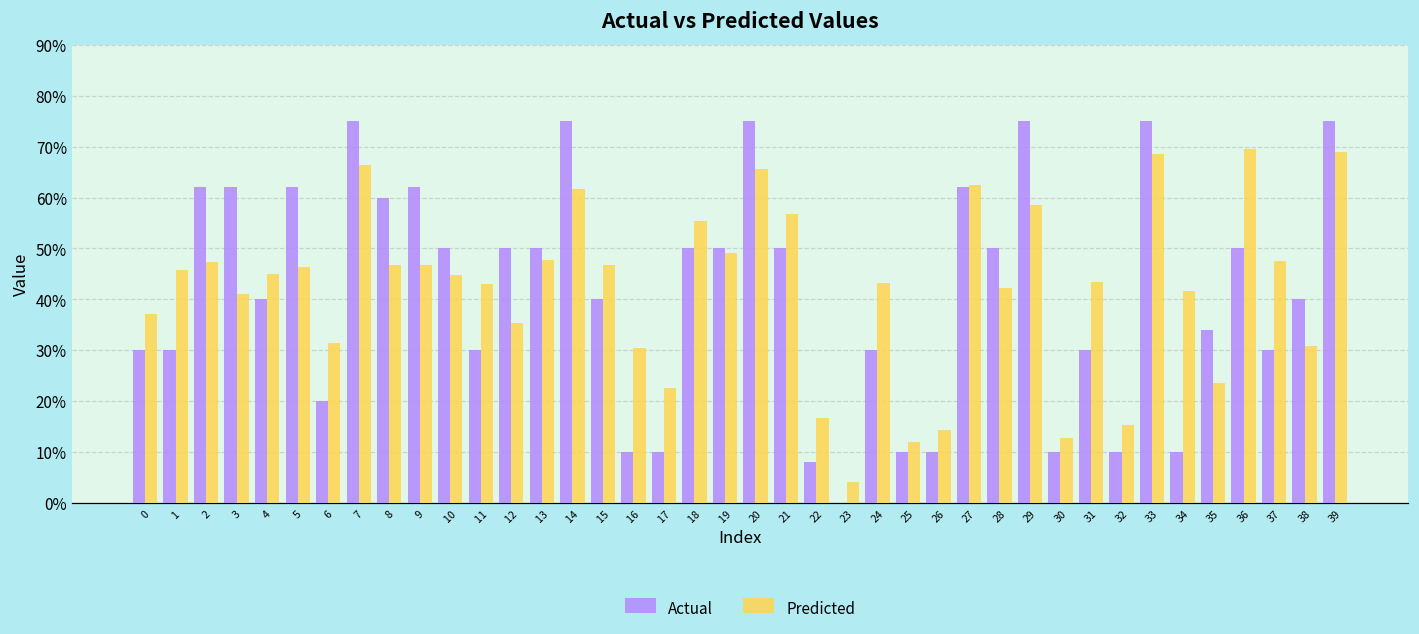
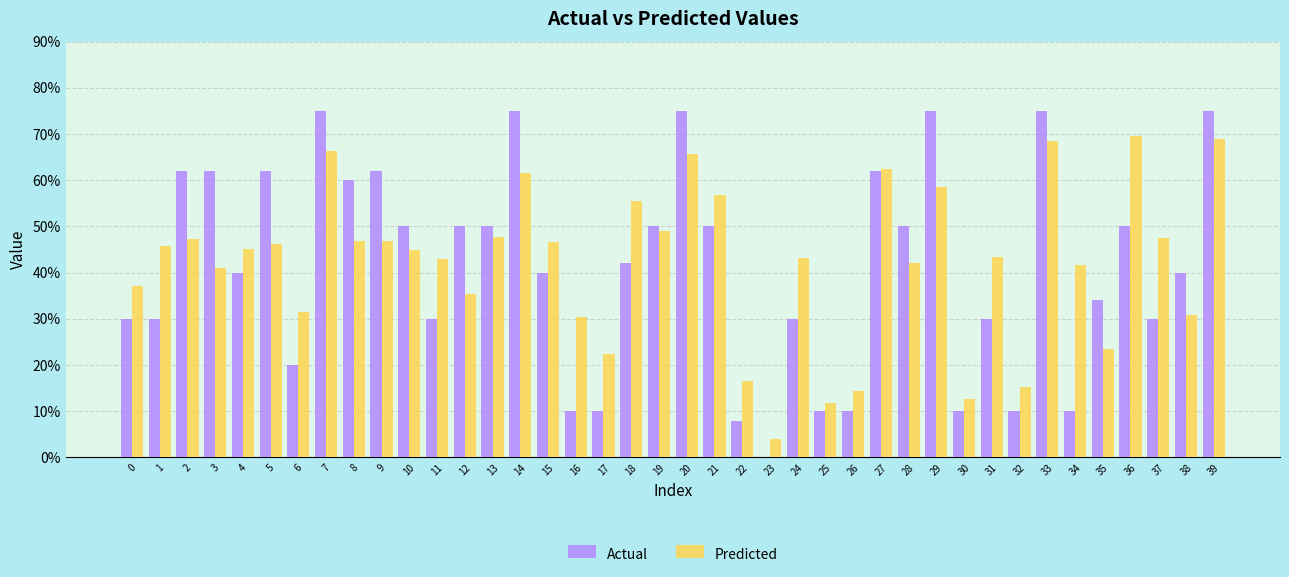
Actual, 18: 50% -> 42%
